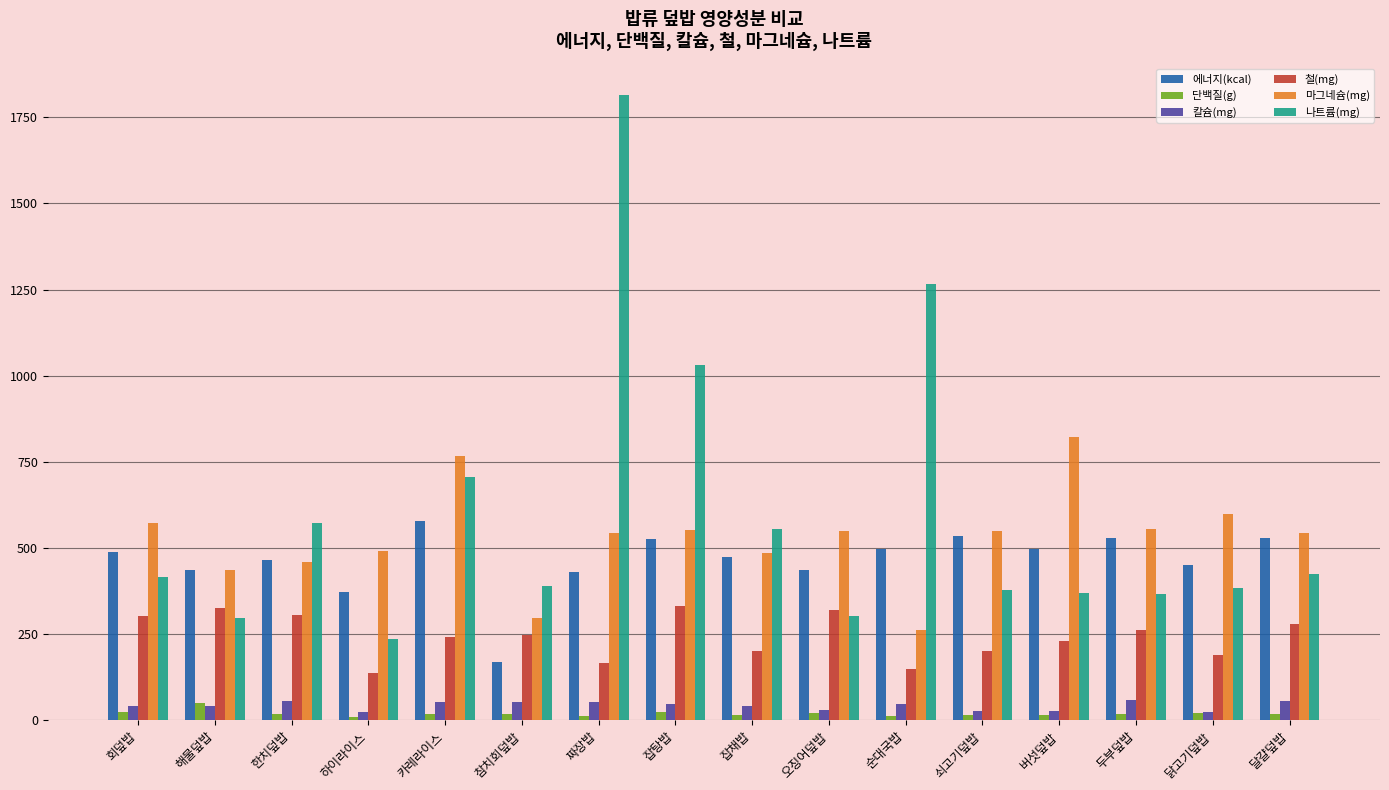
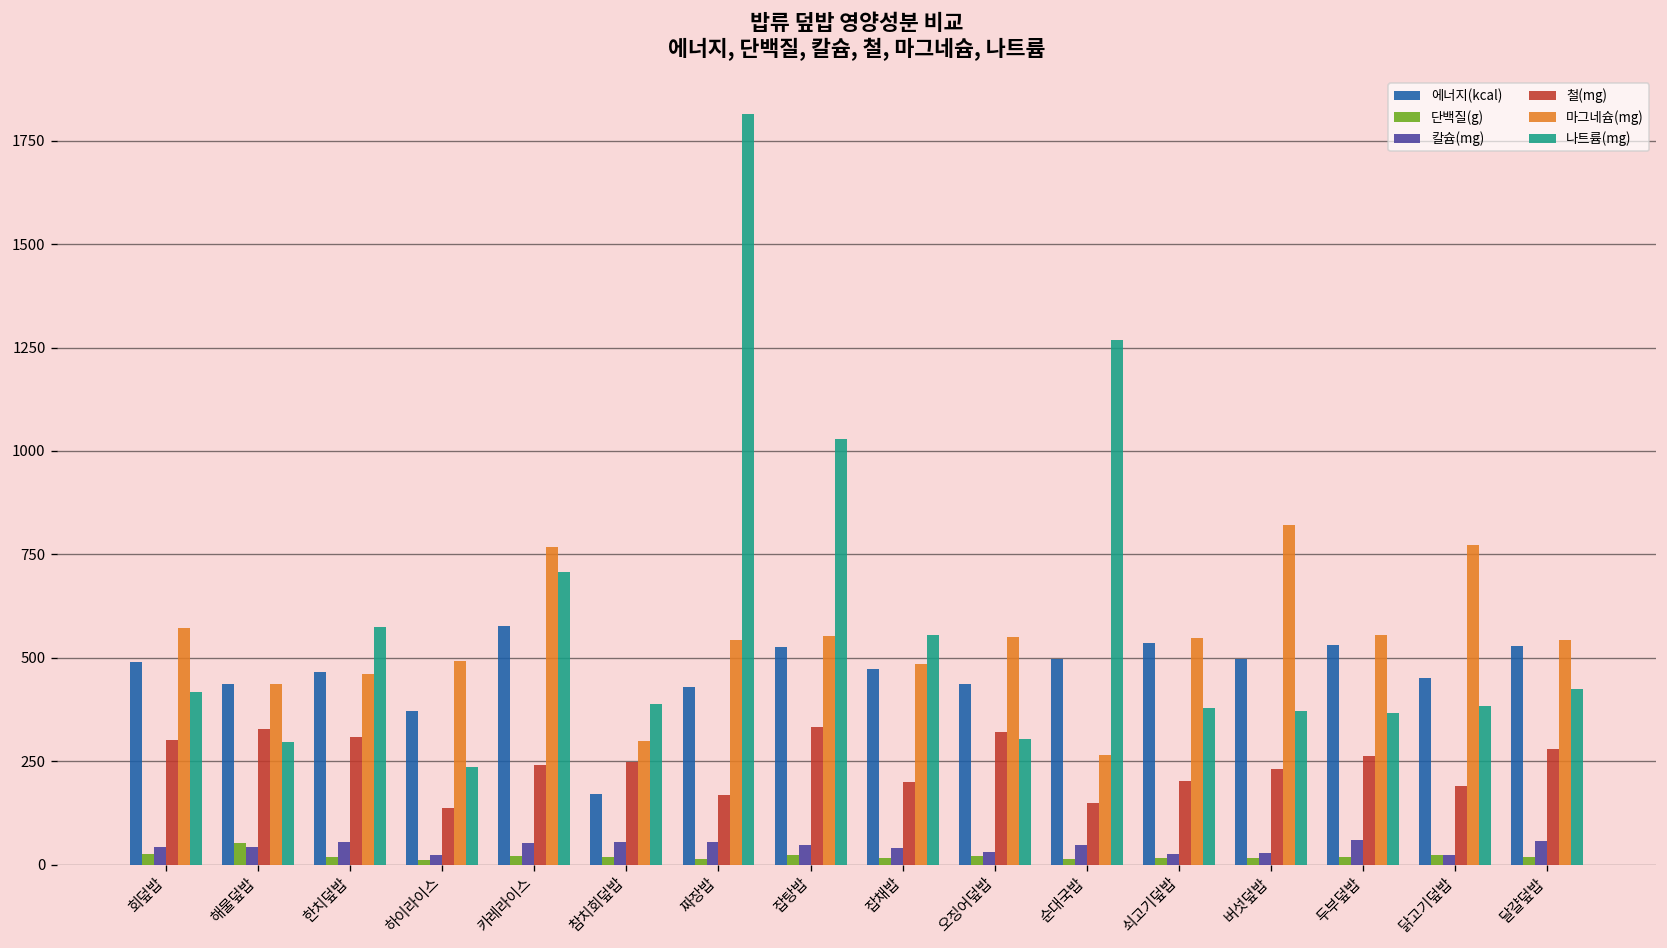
마그네슘(mg), 닭고기덮밥: 600 -> 770
